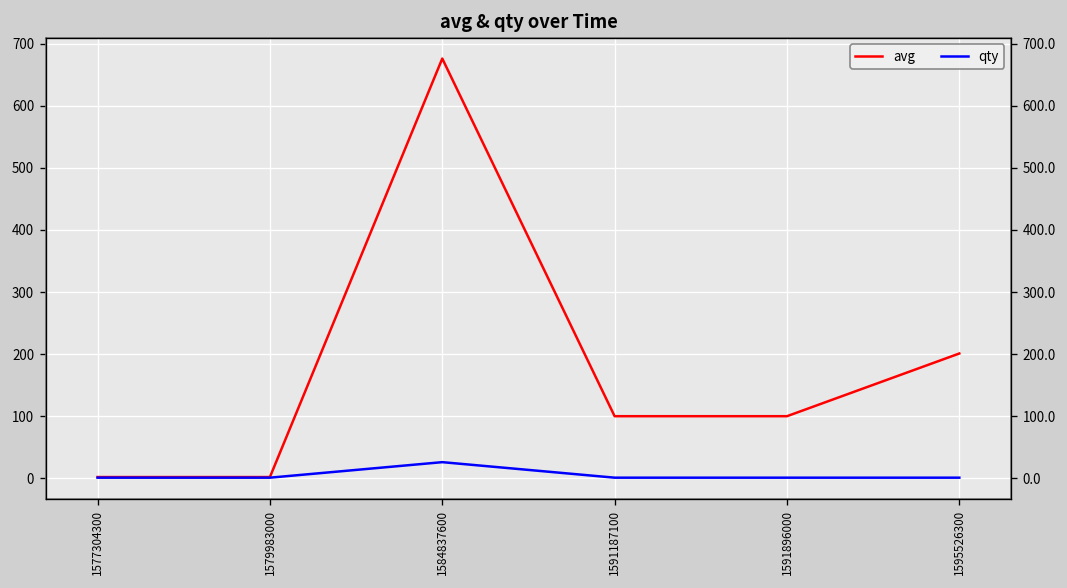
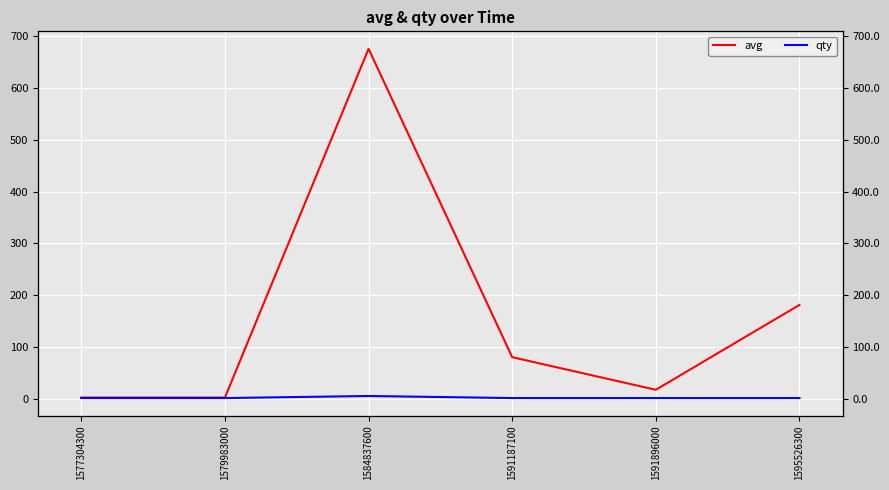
qty, 1584837600: 30 -> 10
avg, 1591187100: 100 -> 80
avg, 1591896000: 100 -> 20
avg, 1595526300: 200 -> 180
